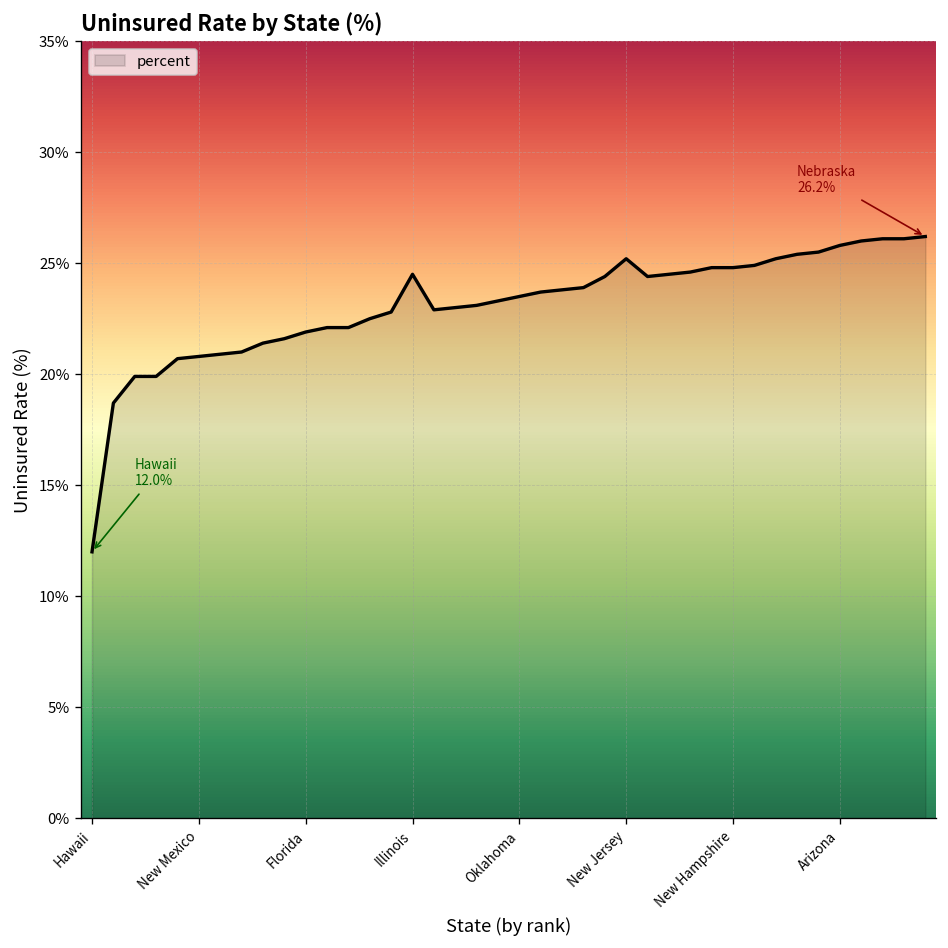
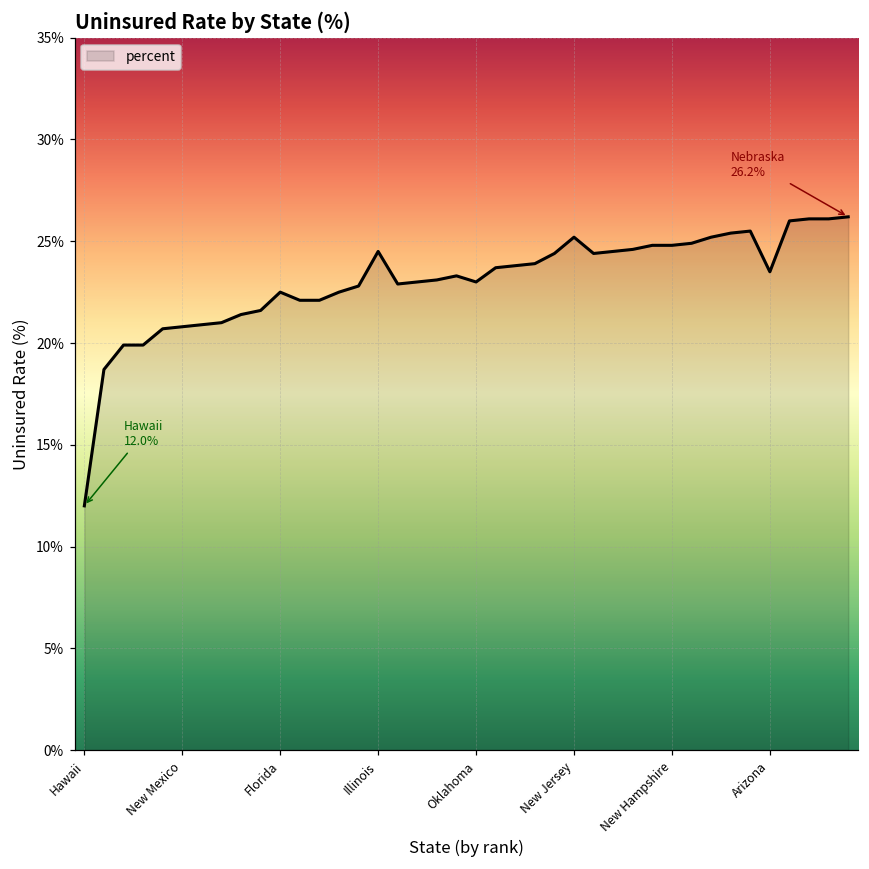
Florida: 21.9% -> 22.5%
Oklahoma: 23.5% -> 23.0%
Arizona: 25.8% -> 23.5%
